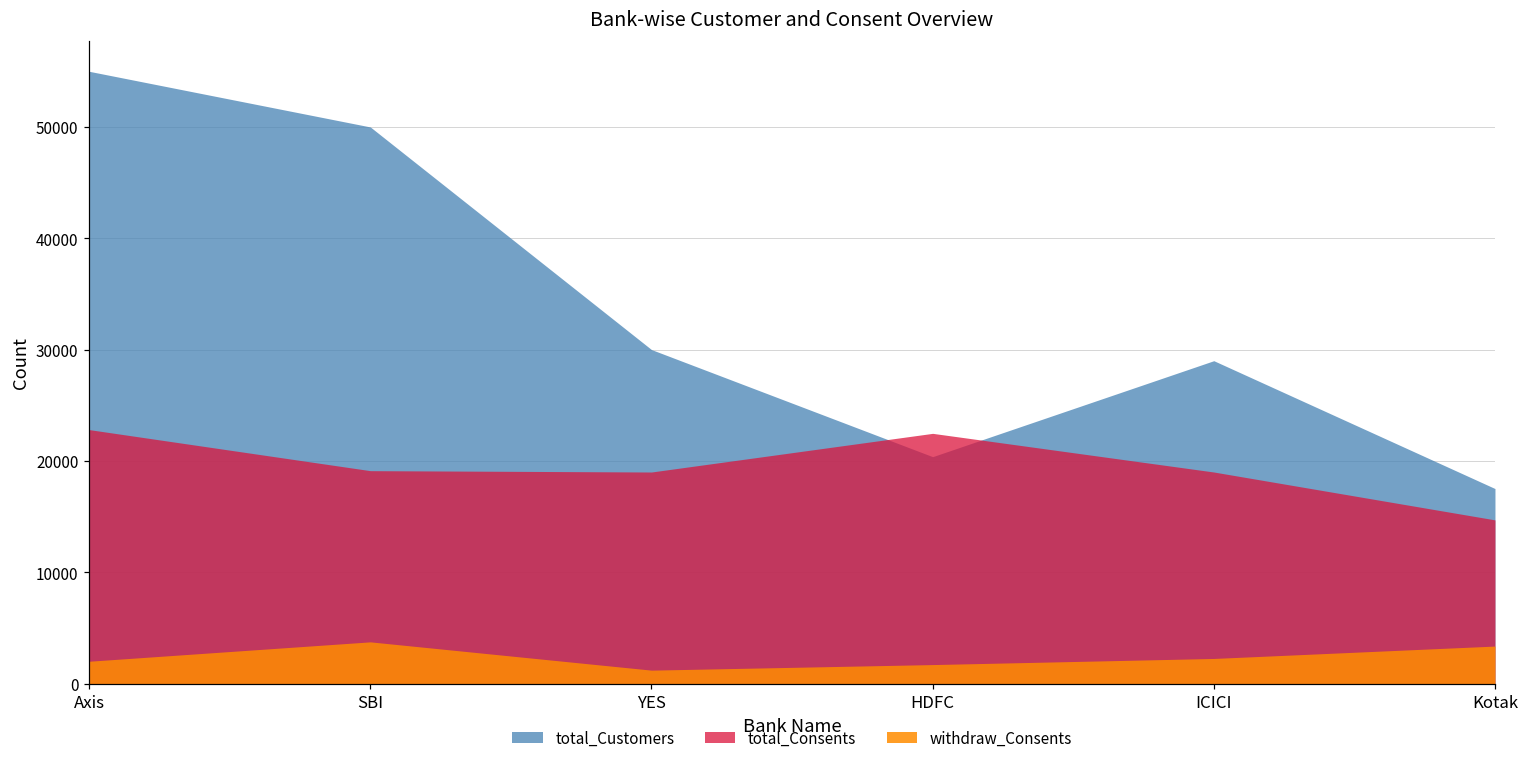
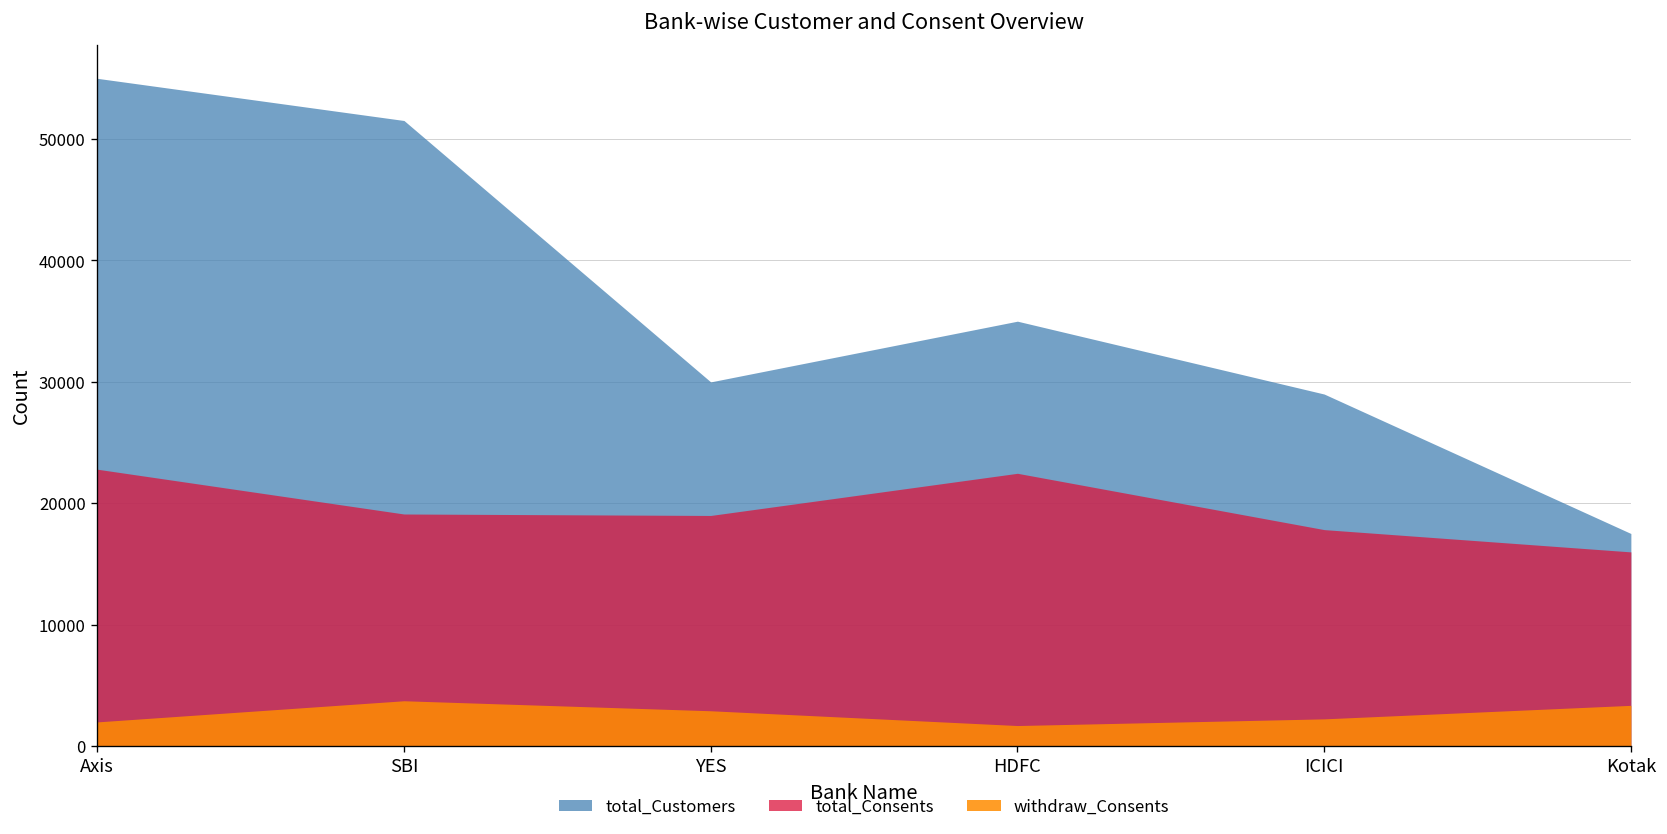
total_Customers, SBI: 50000 -> 51500
withdraw_Consents, YES: 1200 -> 2900
total_Customers, HDFC: 20400 -> 35000
total_Consents, ICICI: 19000 -> 17800
total_Consents, Kotak: 14700 -> 16000
